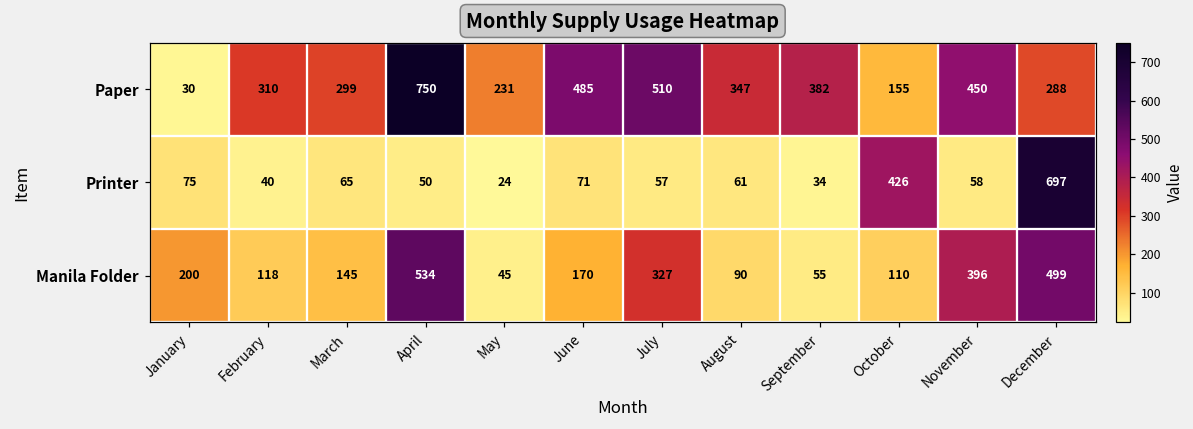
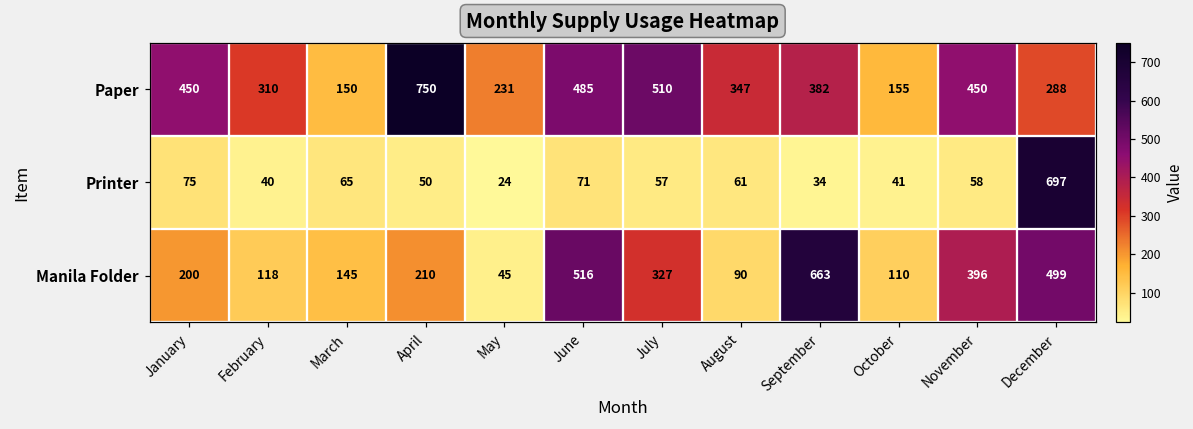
Paper, January: 30 -> 450
Paper, March: 299 -> 150
Printer, October: 426 -> 41
Manila Folder, April: 534 -> 210
Manila Folder, June: 170 -> 516
Manila Folder, September: 55 -> 663
